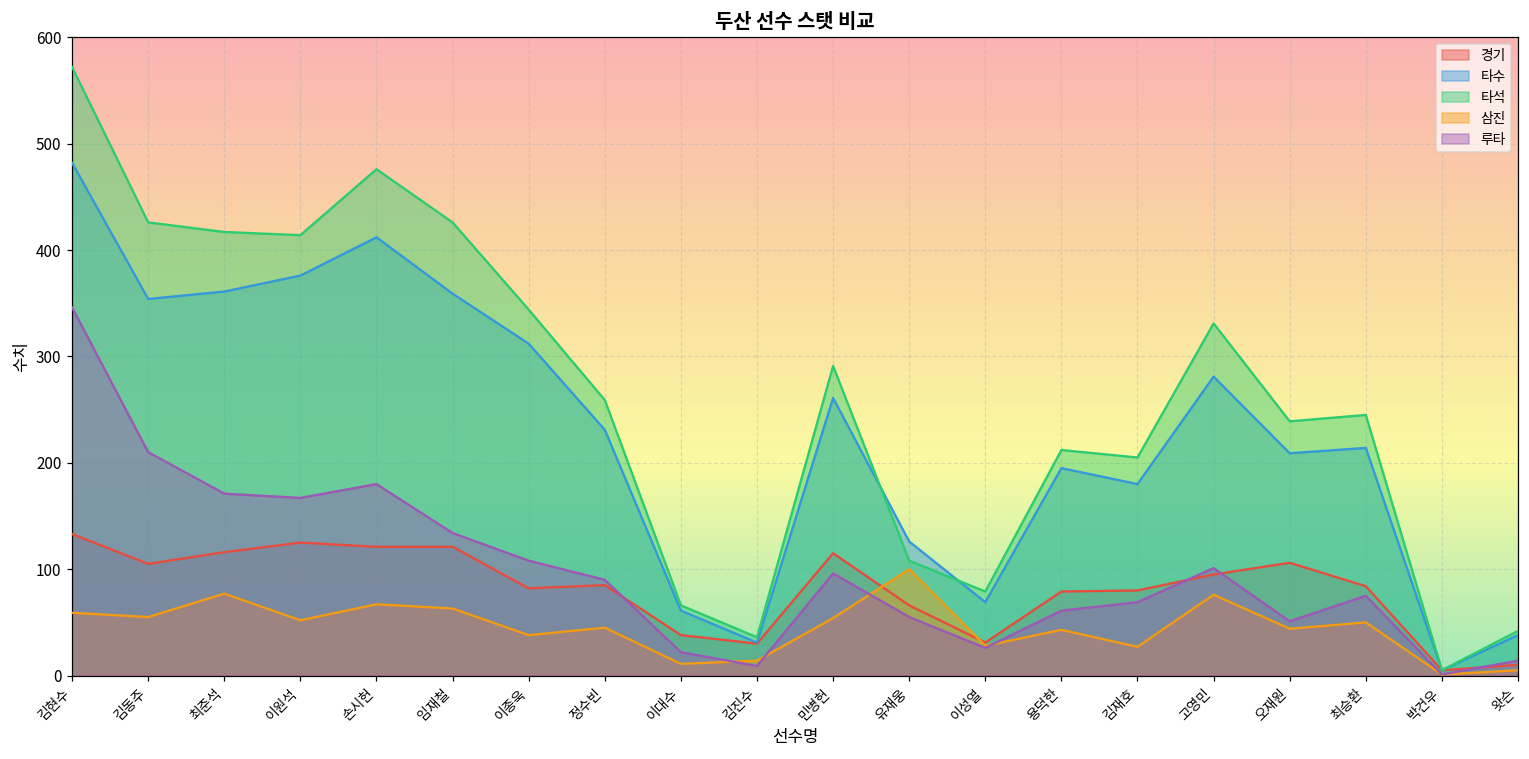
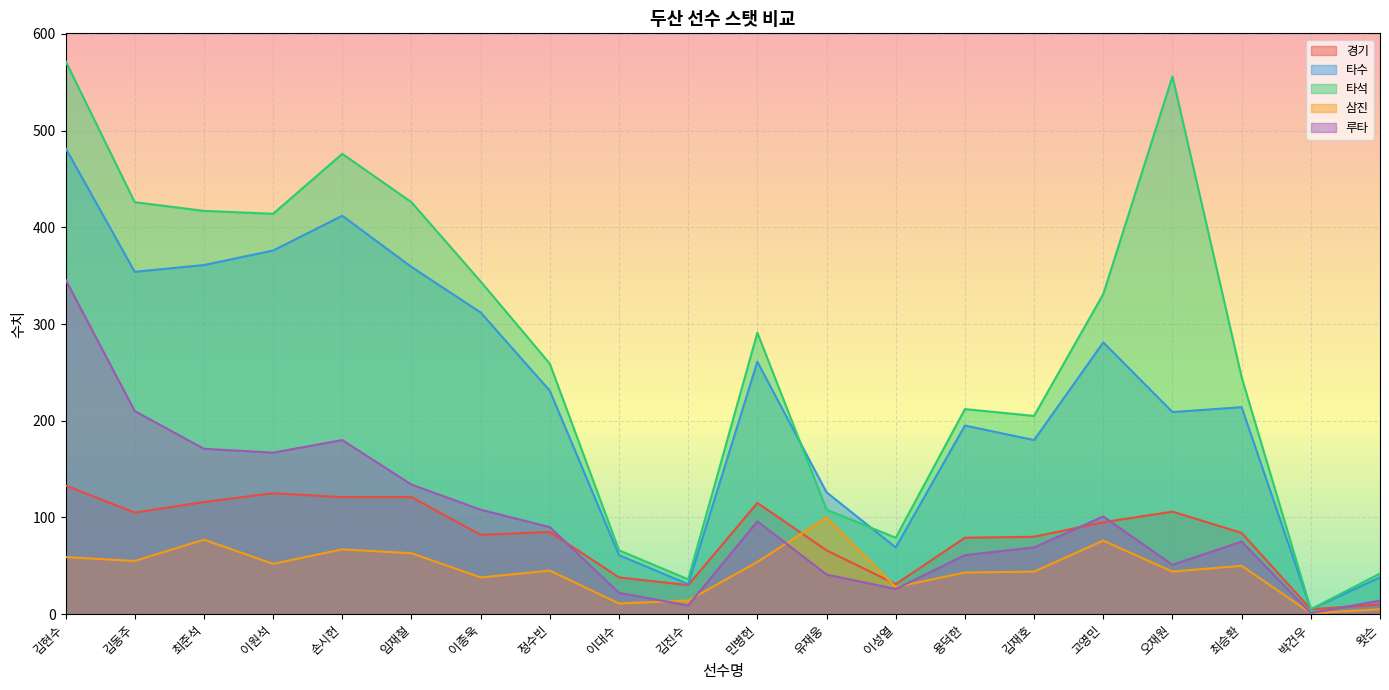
루타, 유재웅: 60 -> 40
삼진, 김재호: 30 -> 40
타석, 오재원: 240 -> 560
